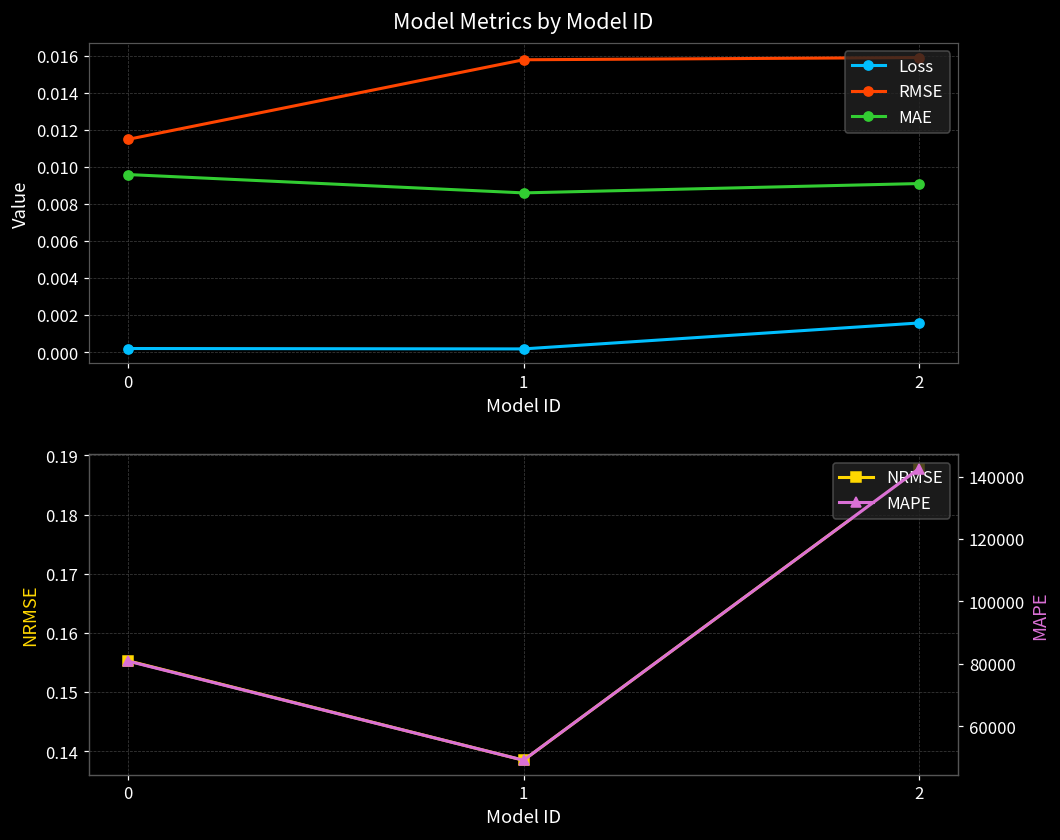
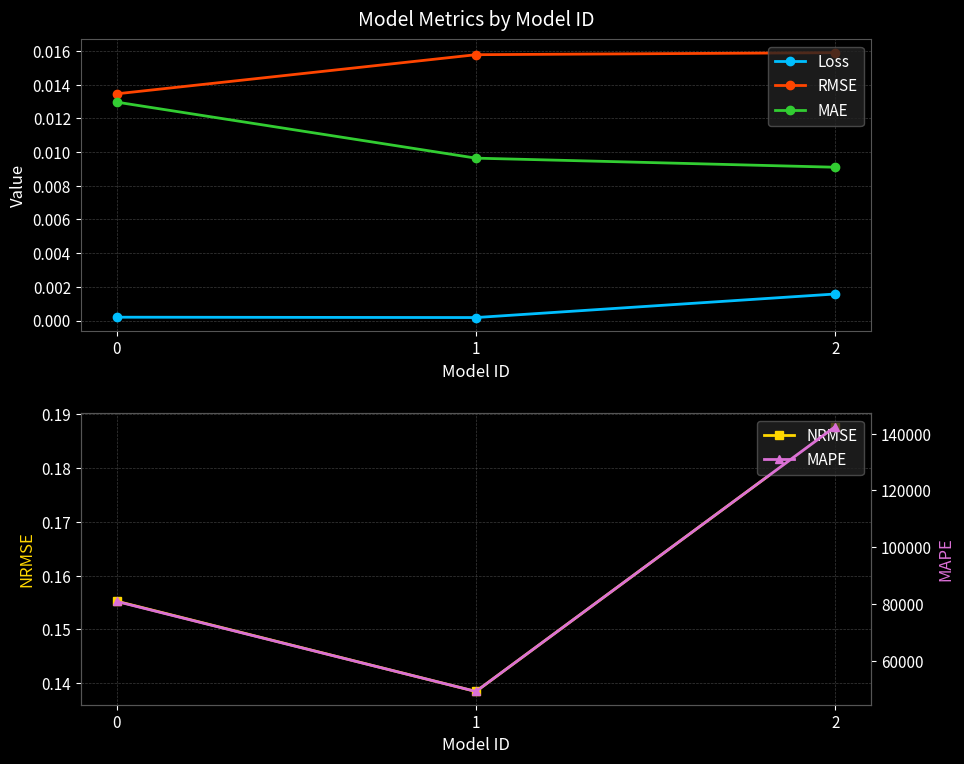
Model Metrics by Model ID, RMSE, 0: 0.0115 -> 0.0135
Model Metrics by Model ID, MAE, 0: 0.0096 -> 0.0130
Model Metrics by Model ID, MAE, 1: 0.0086 -> 0.0096
